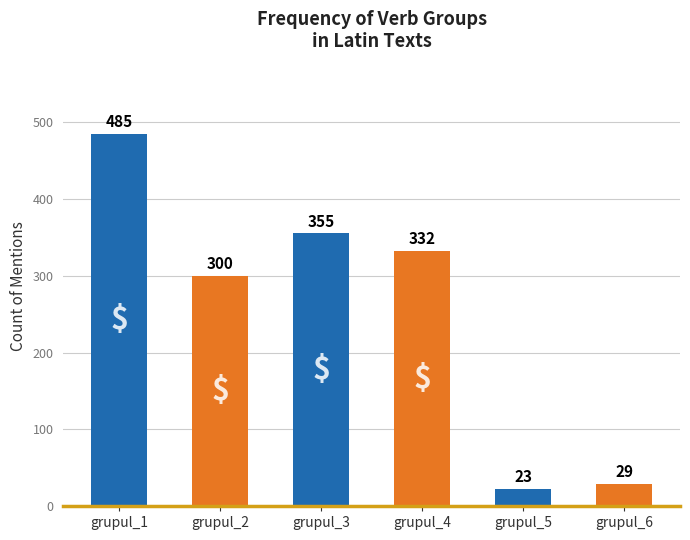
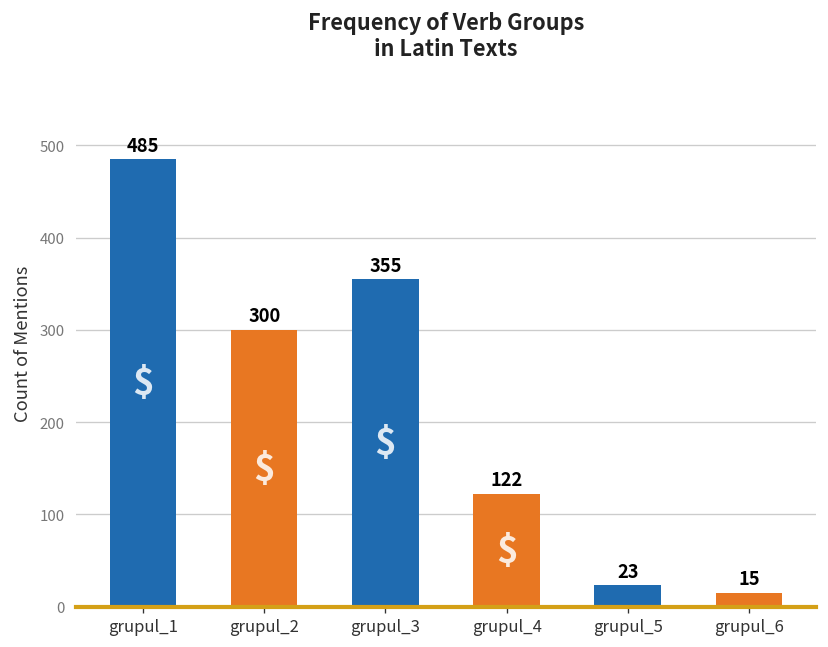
grupul_4: 332 -> 122
grupul_6: 29 -> 15
